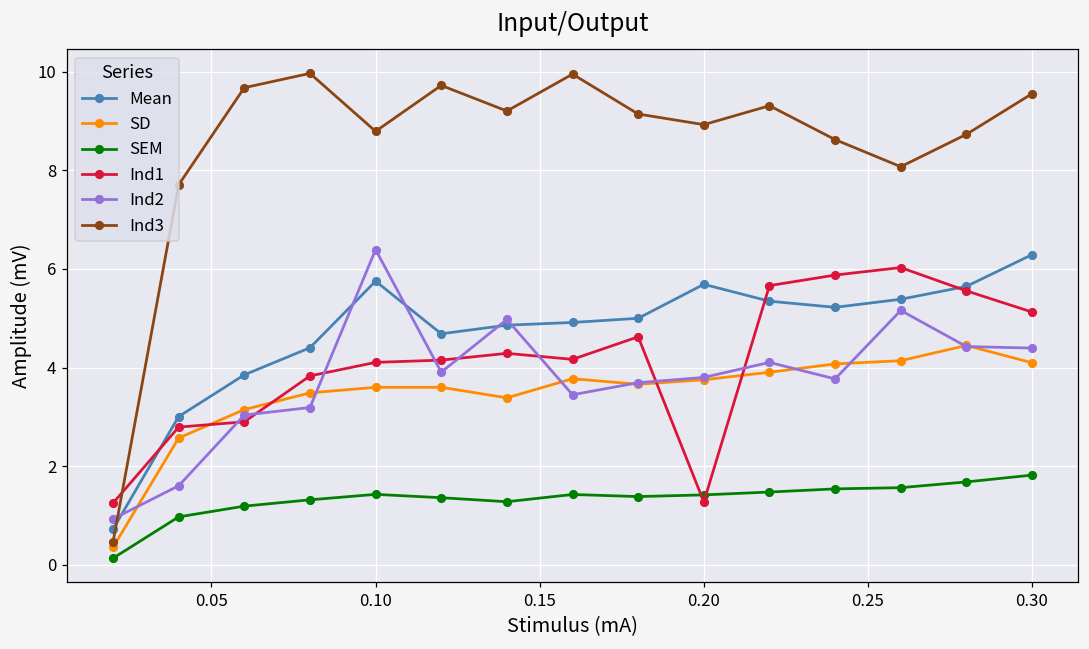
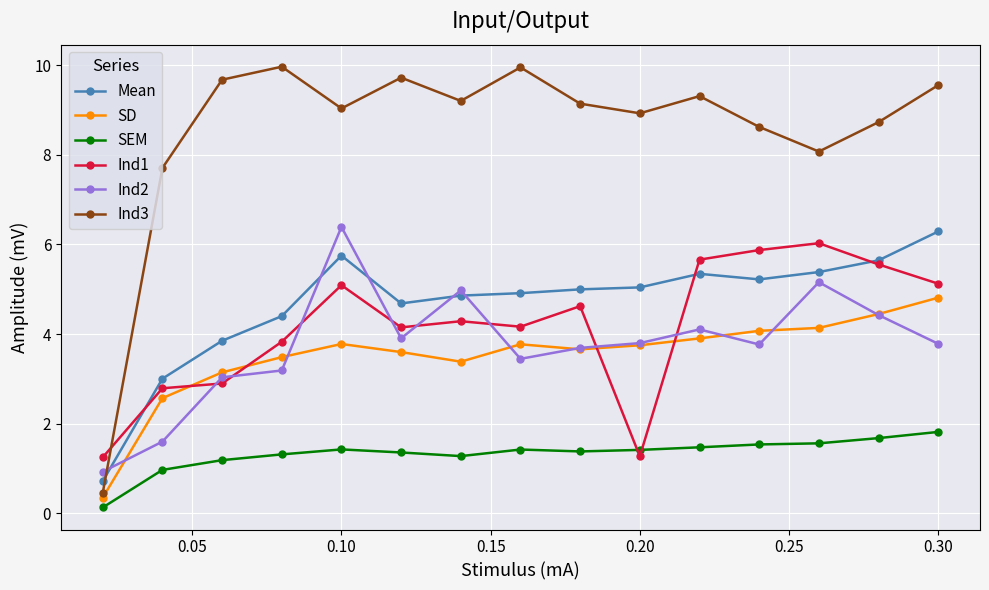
SD, 0.10: 3.6 -> 3.8
Ind1, 0.10: 4.1 -> 5.1
Ind3, 0.10: 8.8 -> 9.0
Mean, 0.20: 5.7 -> 5.0
SD, 0.30: 4.1 -> 4.8
Ind2, 0.30: 4.4 -> 3.8
